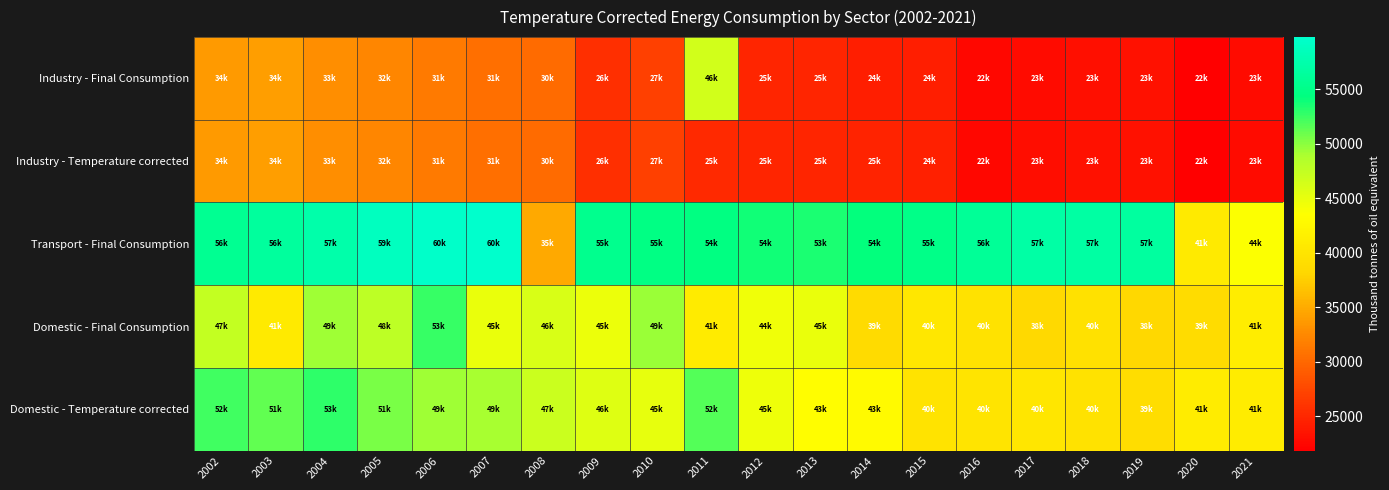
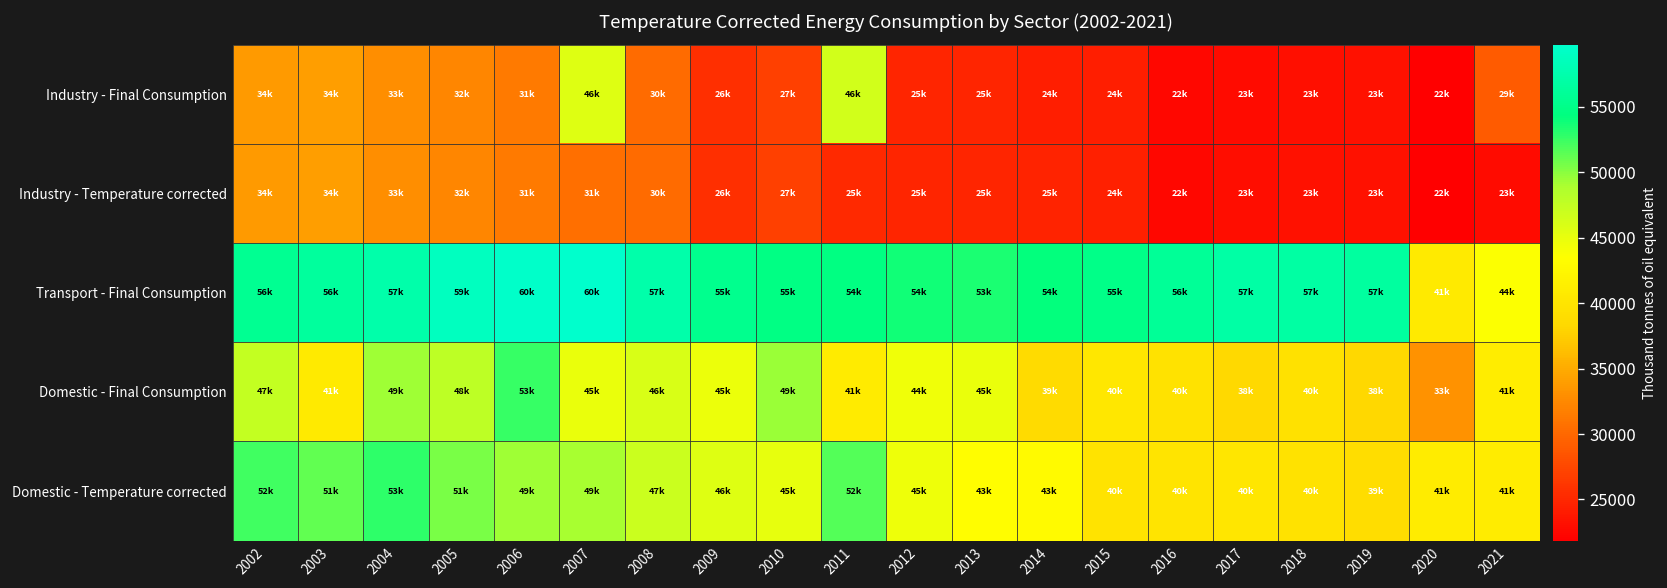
Industry - Final Consumption, 2007: 31k -> 46k
Industry - Final Consumption, 2021: 23k -> 29k
Transport - Final Consumption, 2008: 35k -> 57k
Domestic - Final Consumption, 2020: 39k -> 33k
